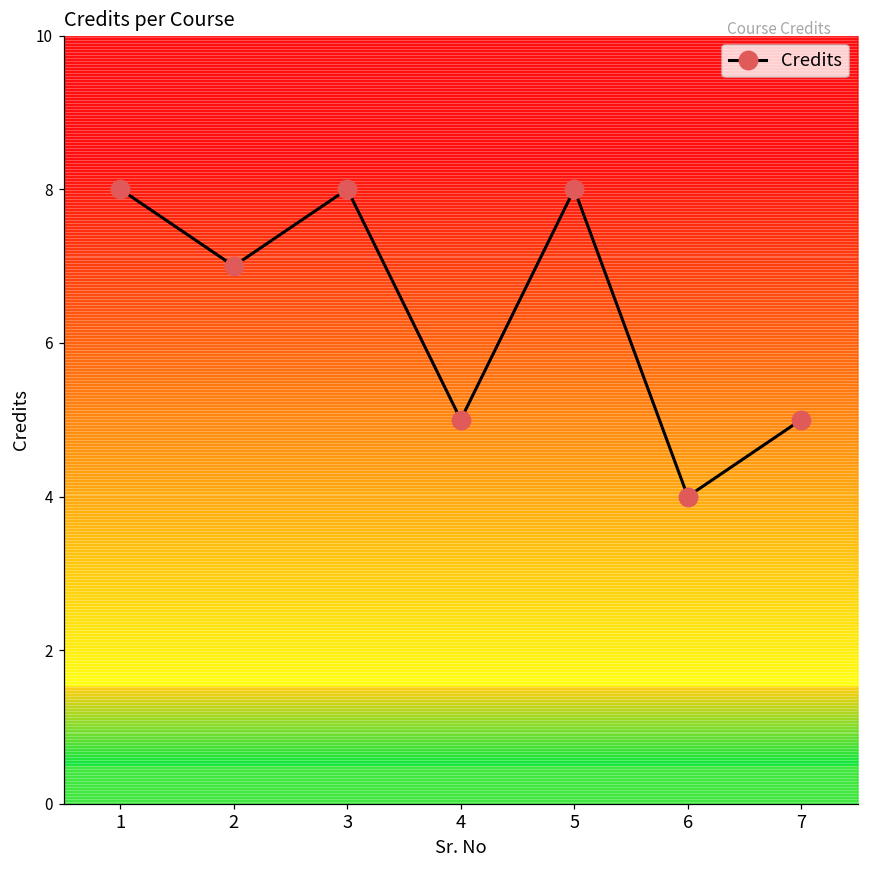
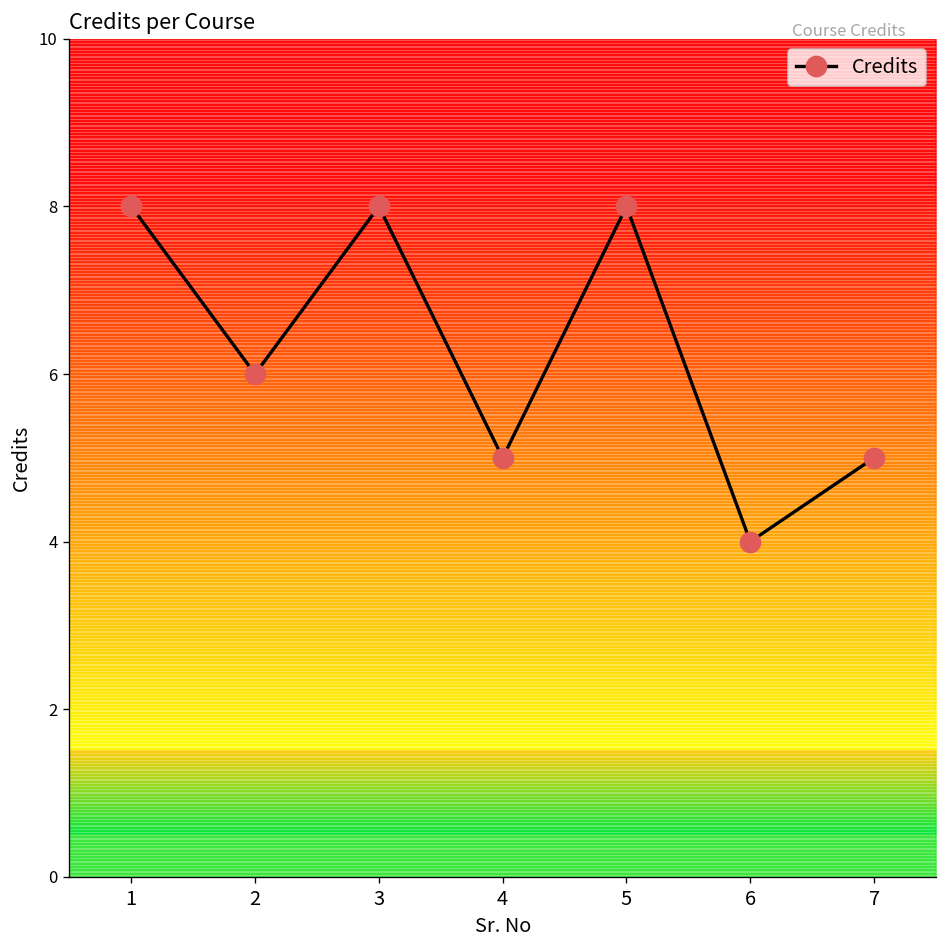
2: 7 -> 6
